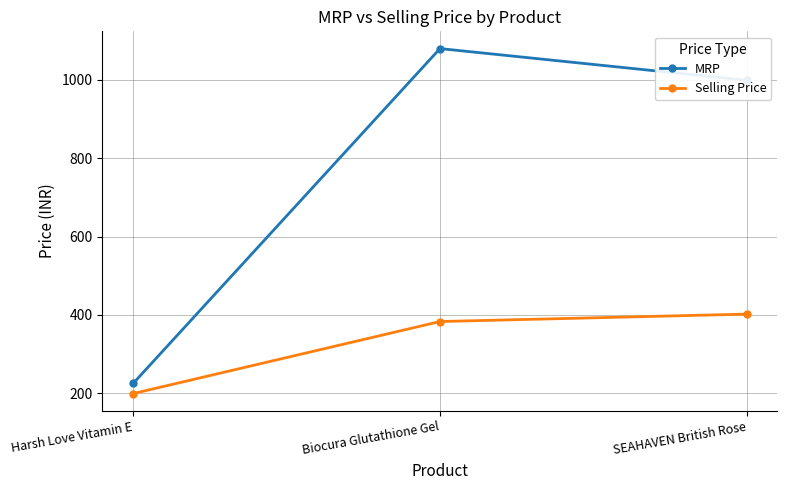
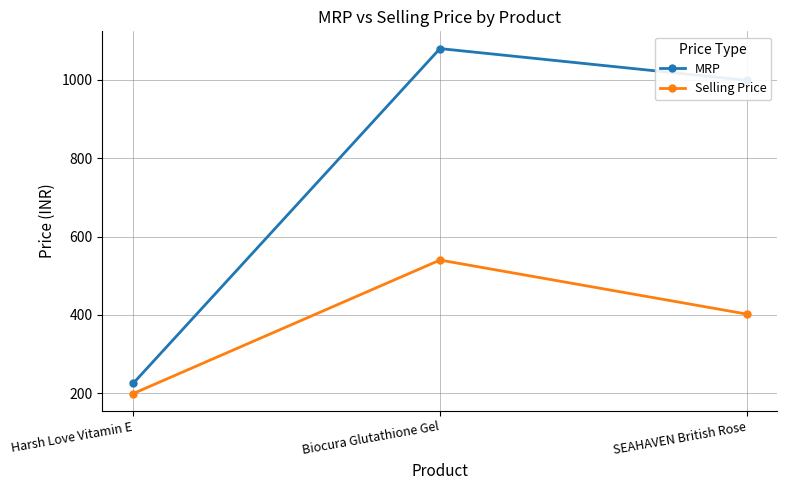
Selling Price, Biocura Glutathione Gel: 380 -> 540
